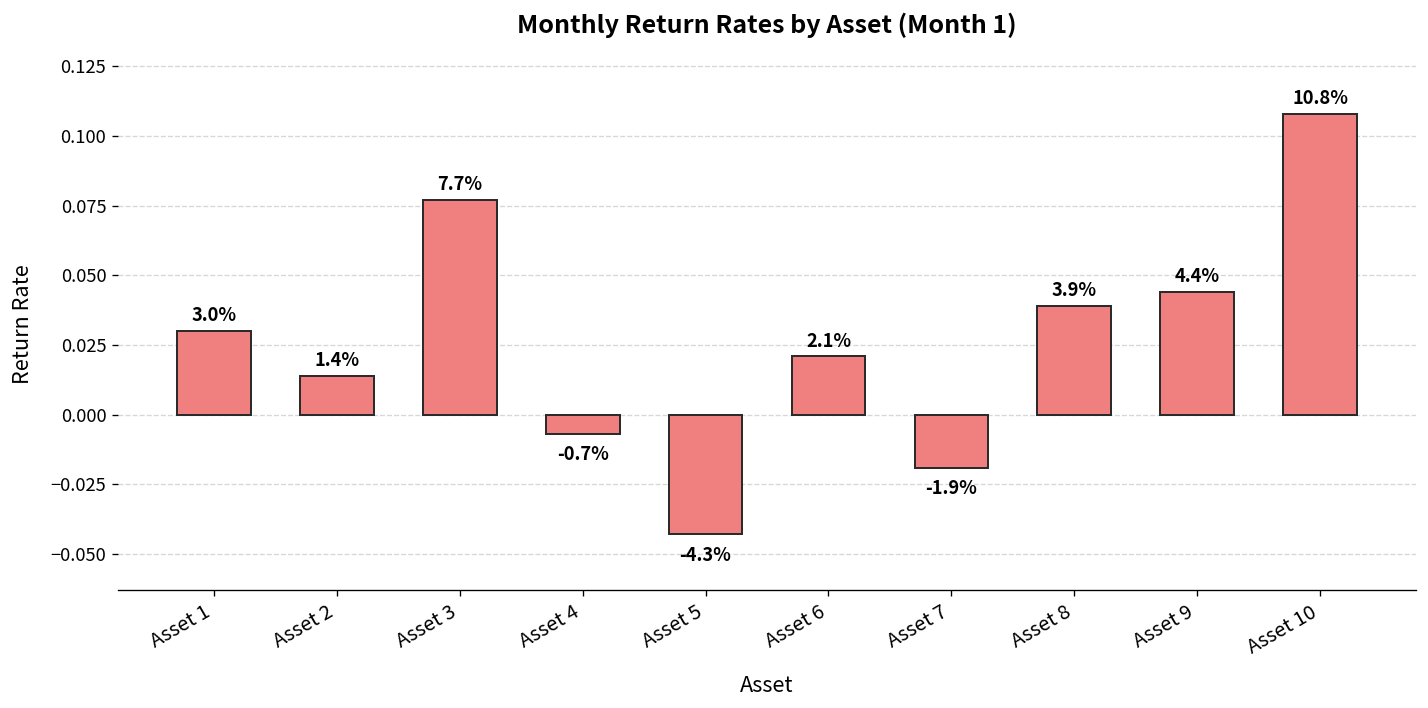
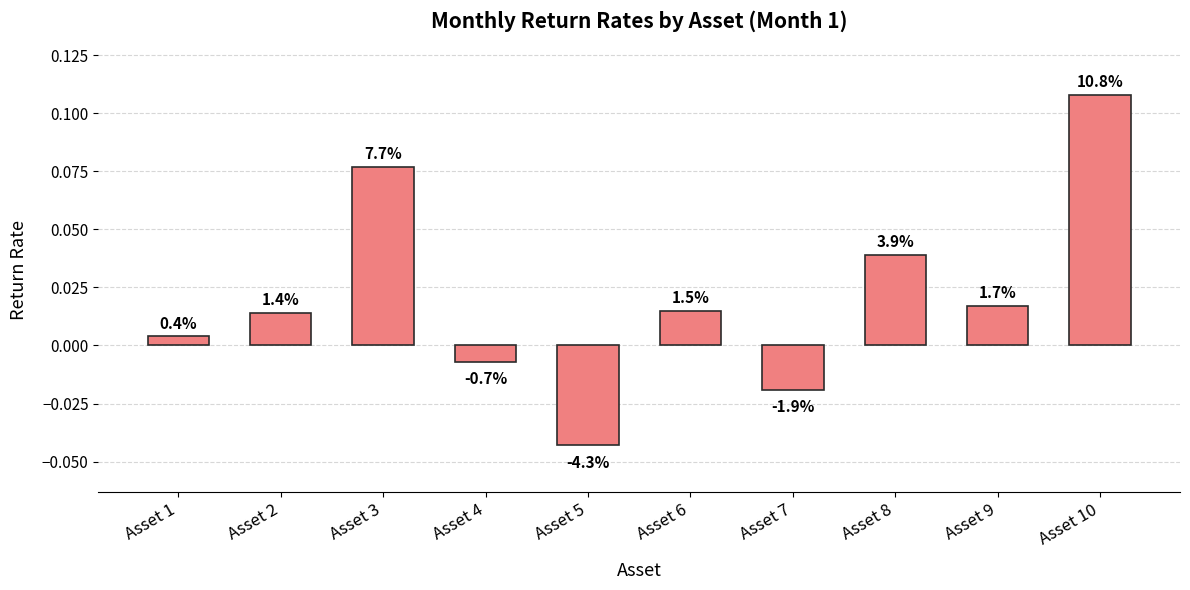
Asset 1: 3.0% -> 0.4%
Asset 6: 2.1% -> 1.5%
Asset 9: 4.4% -> 1.7%
